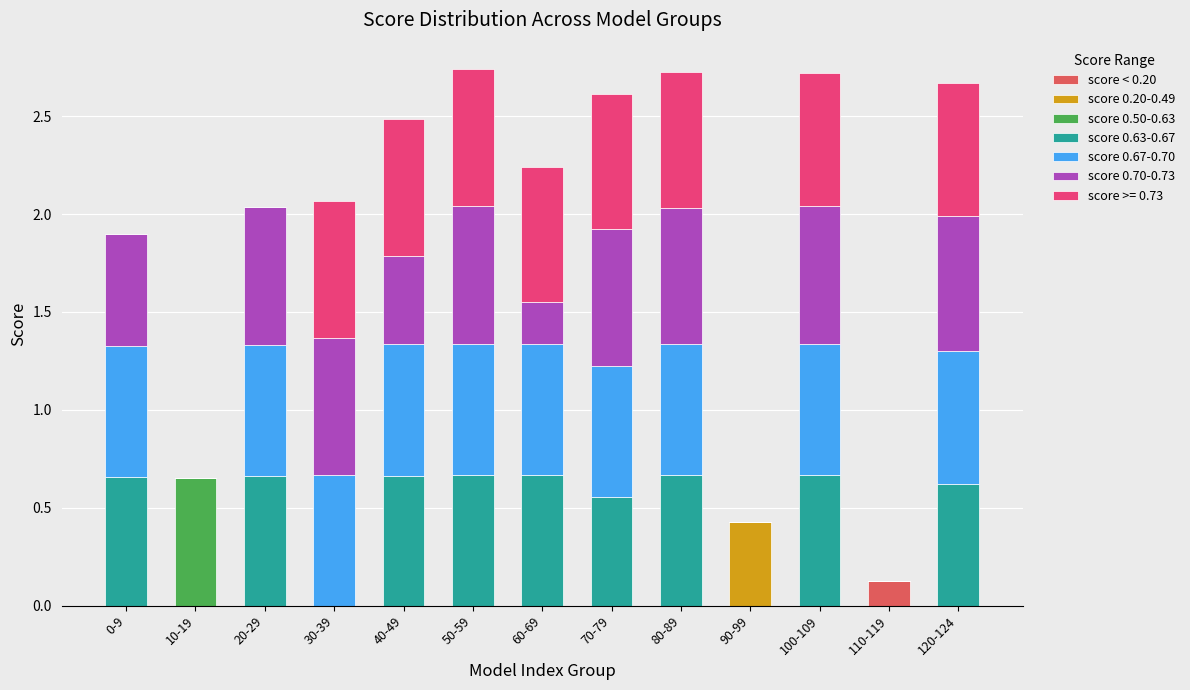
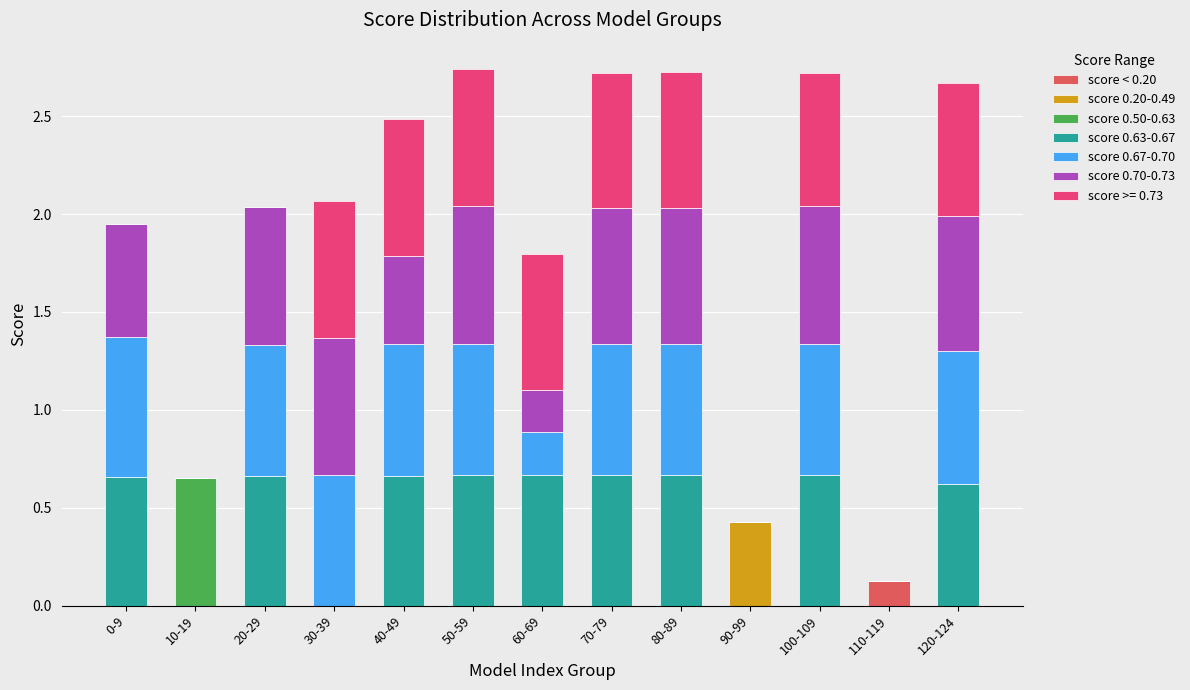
score 0.67-0.70, 0-9: 0.67 -> 0.72
score 0.67-0.70, 60-69: 0.67 -> 0.22
score 0.63-0.67, 70-79: 0.56 -> 0.67
